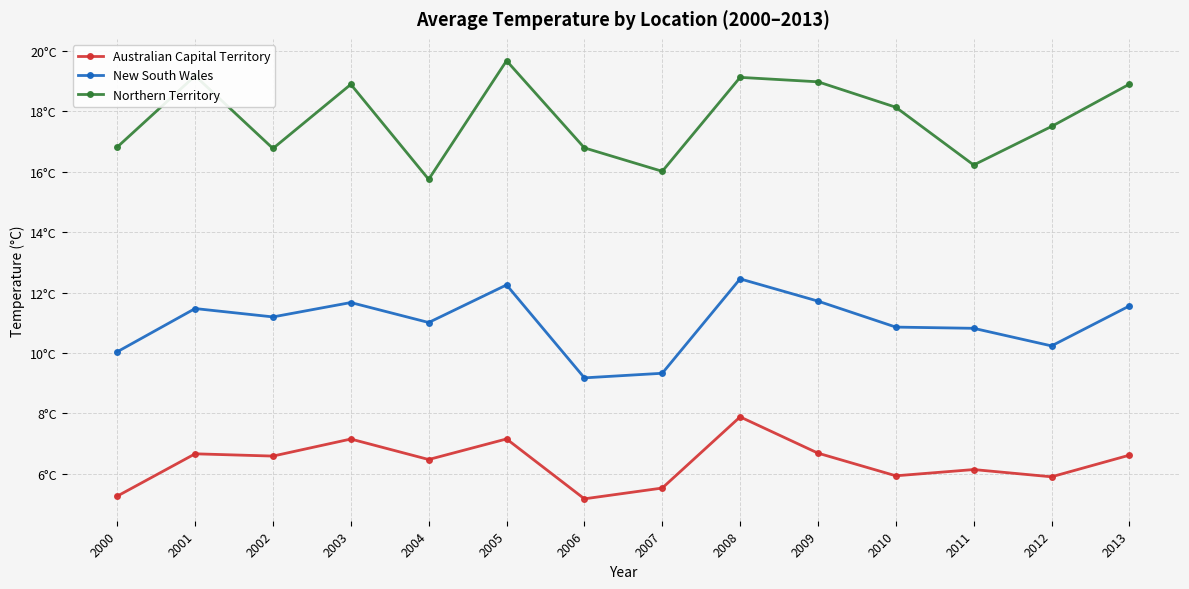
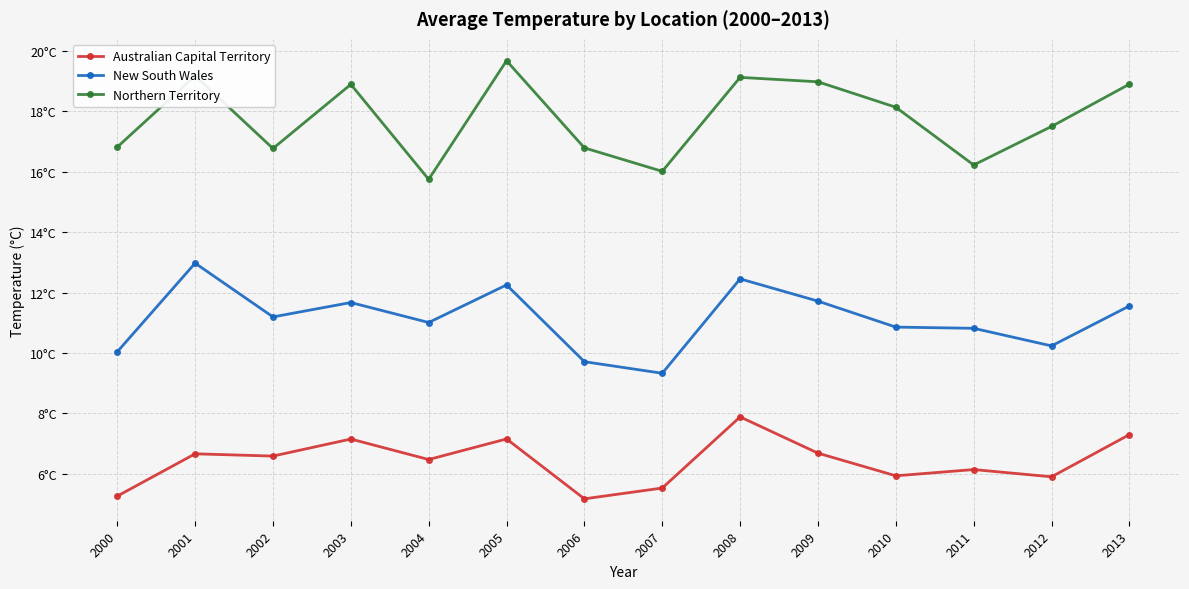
New South Wales, 2001: 11.5°C -> 13.0°C
New South Wales, 2006: 9.2°C -> 9.7°C
Australian Capital Territory, 2013: 6.6°C -> 7.3°C
